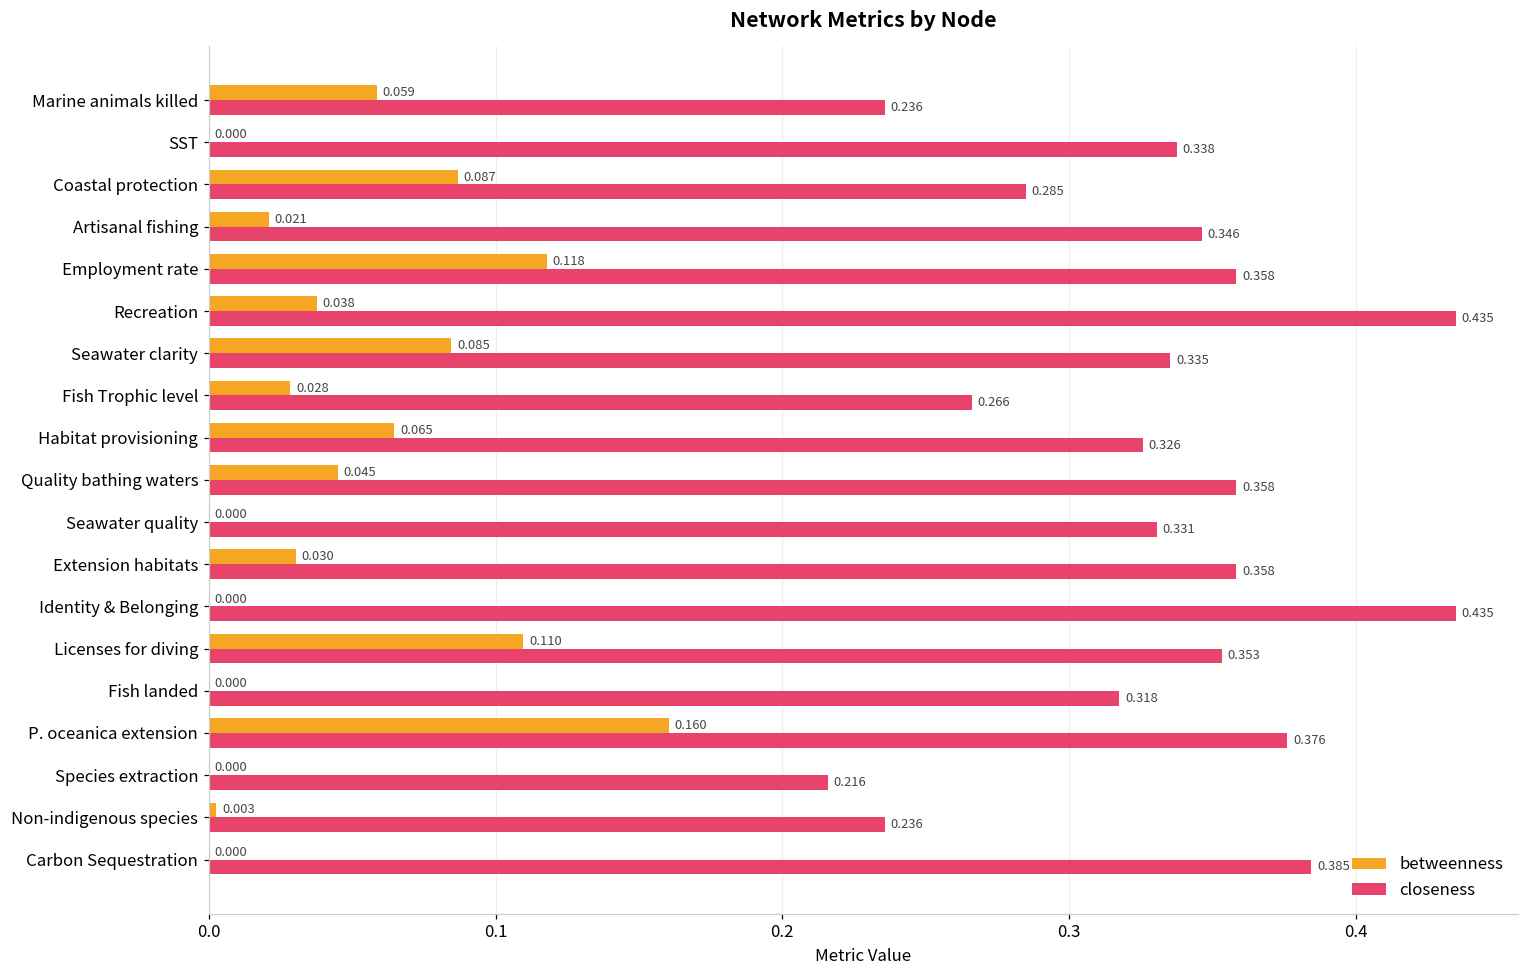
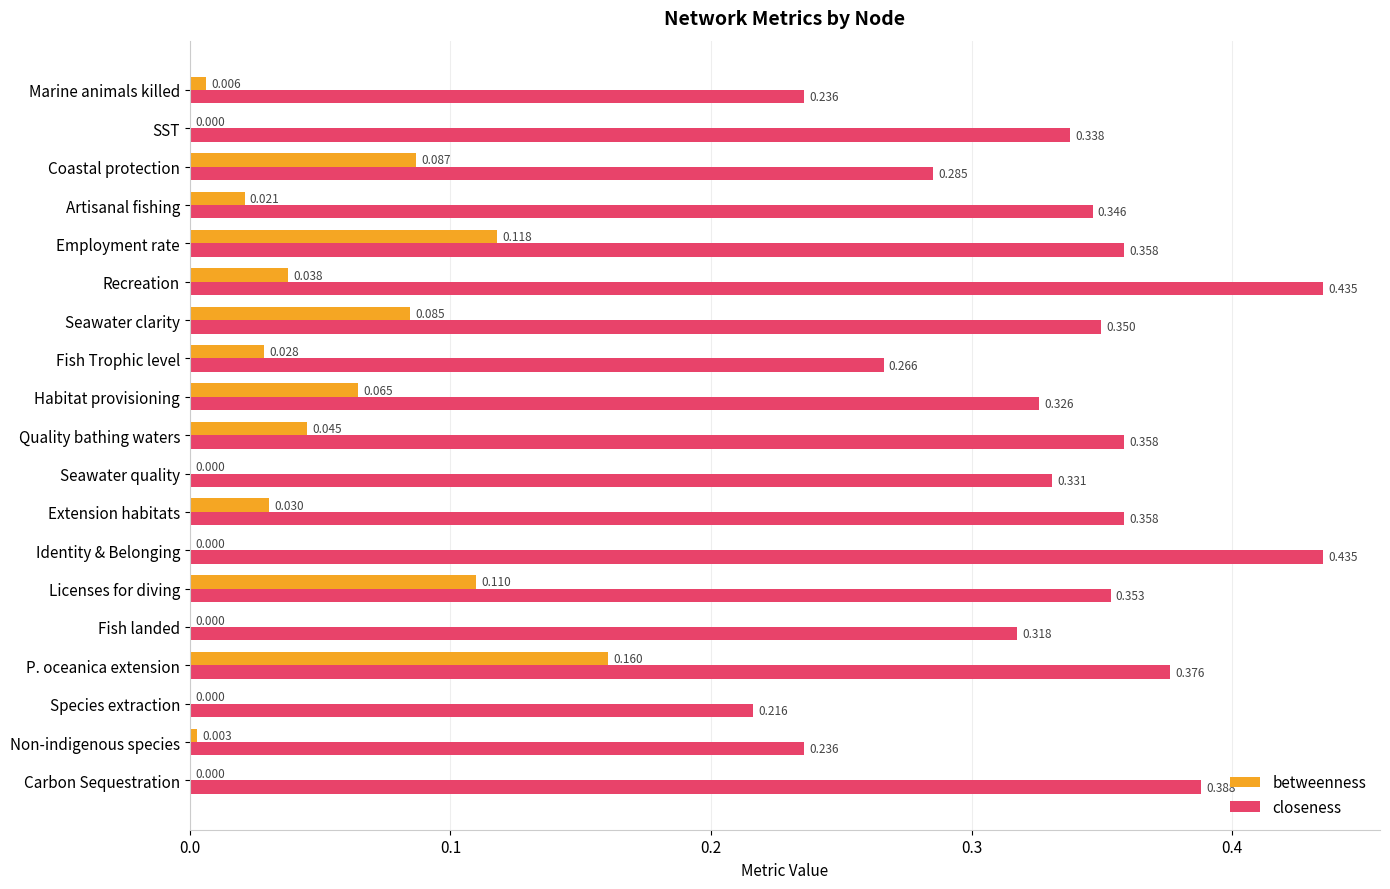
betweenness, Marine animals killed: 0.059 -> 0.006
closeness, Seawater clarity: 0.335 -> 0.350
closeness, Carbon Sequestration: 0.385 -> 0.388
